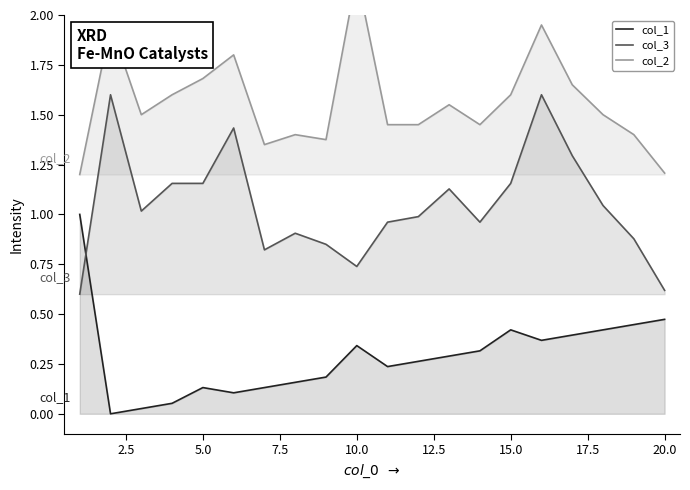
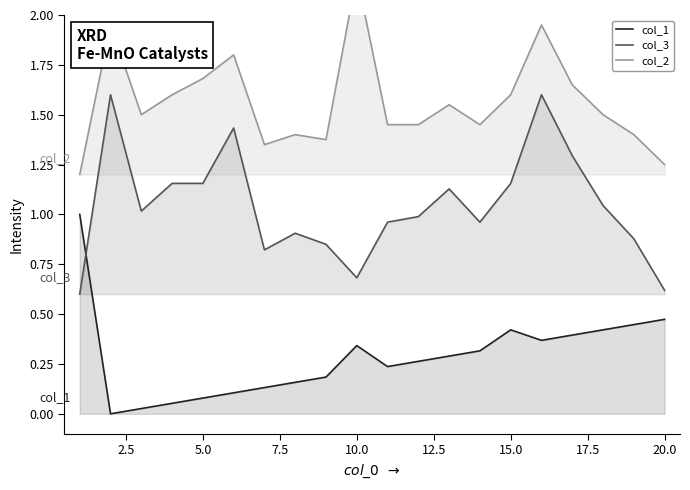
col_1, 5.0: 0.13 -> 0.08
col_3, 10.0: 0.74 -> 0.68
col_2, 20.0: 1.21 -> 1.25
